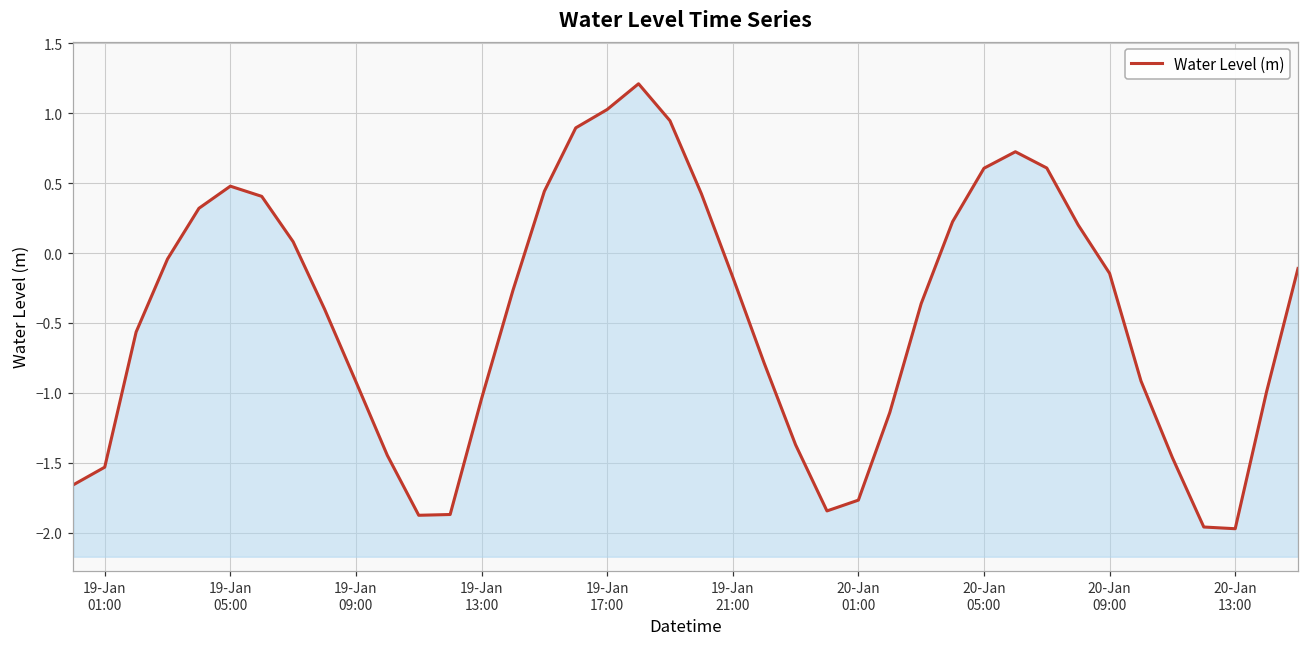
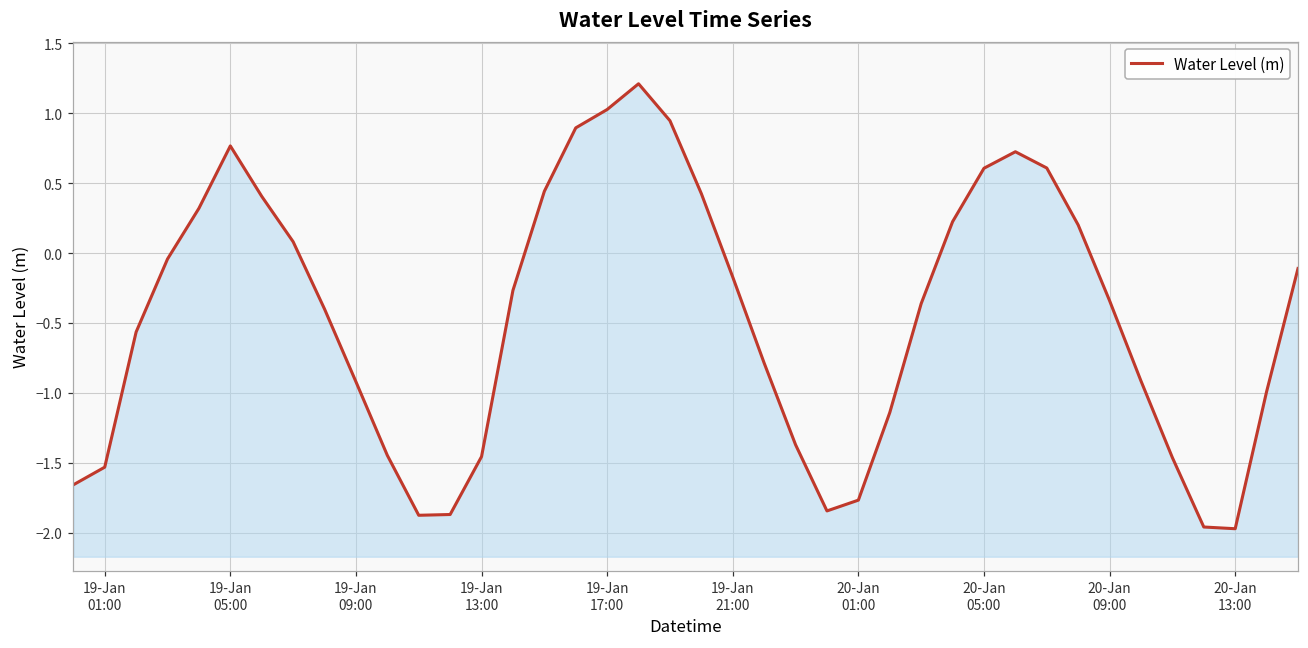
19-Jan 05:00: 0.48 -> 0.77
19-Jan 13:00: -1.04 -> -1.45
20-Jan 09:00: -0.15 -> -0.34
